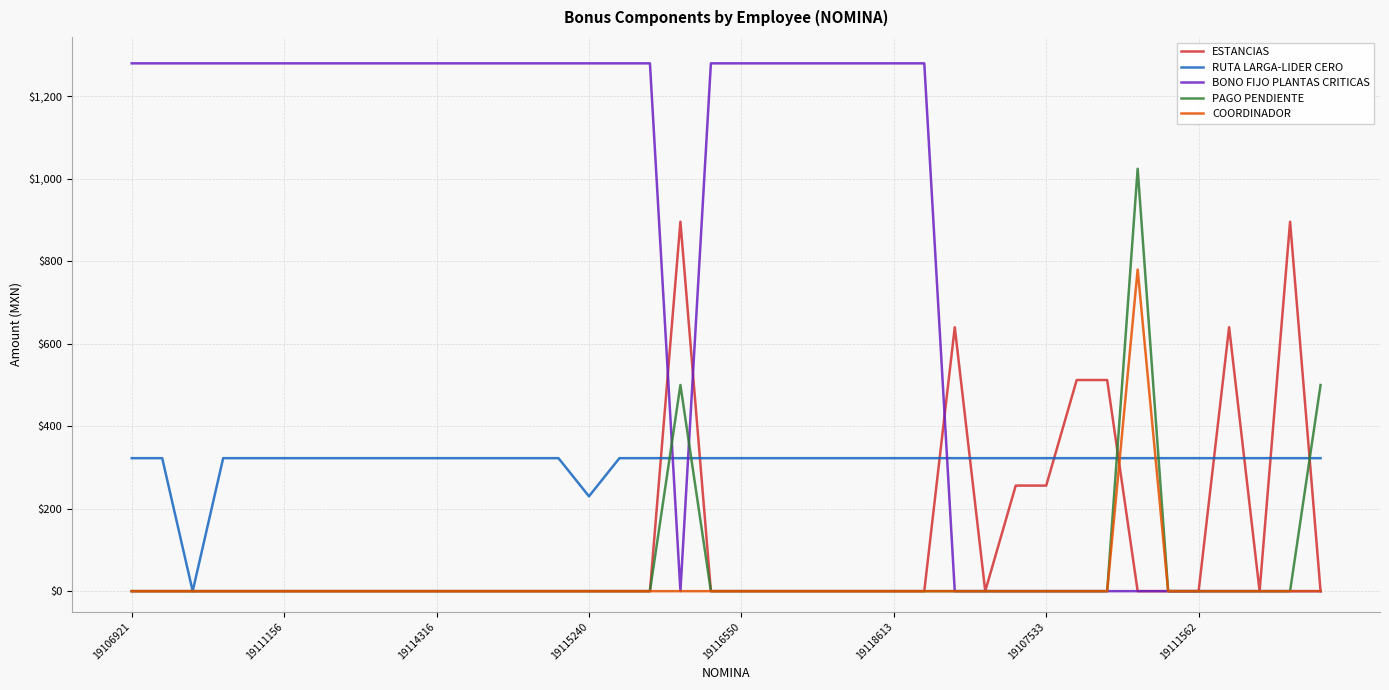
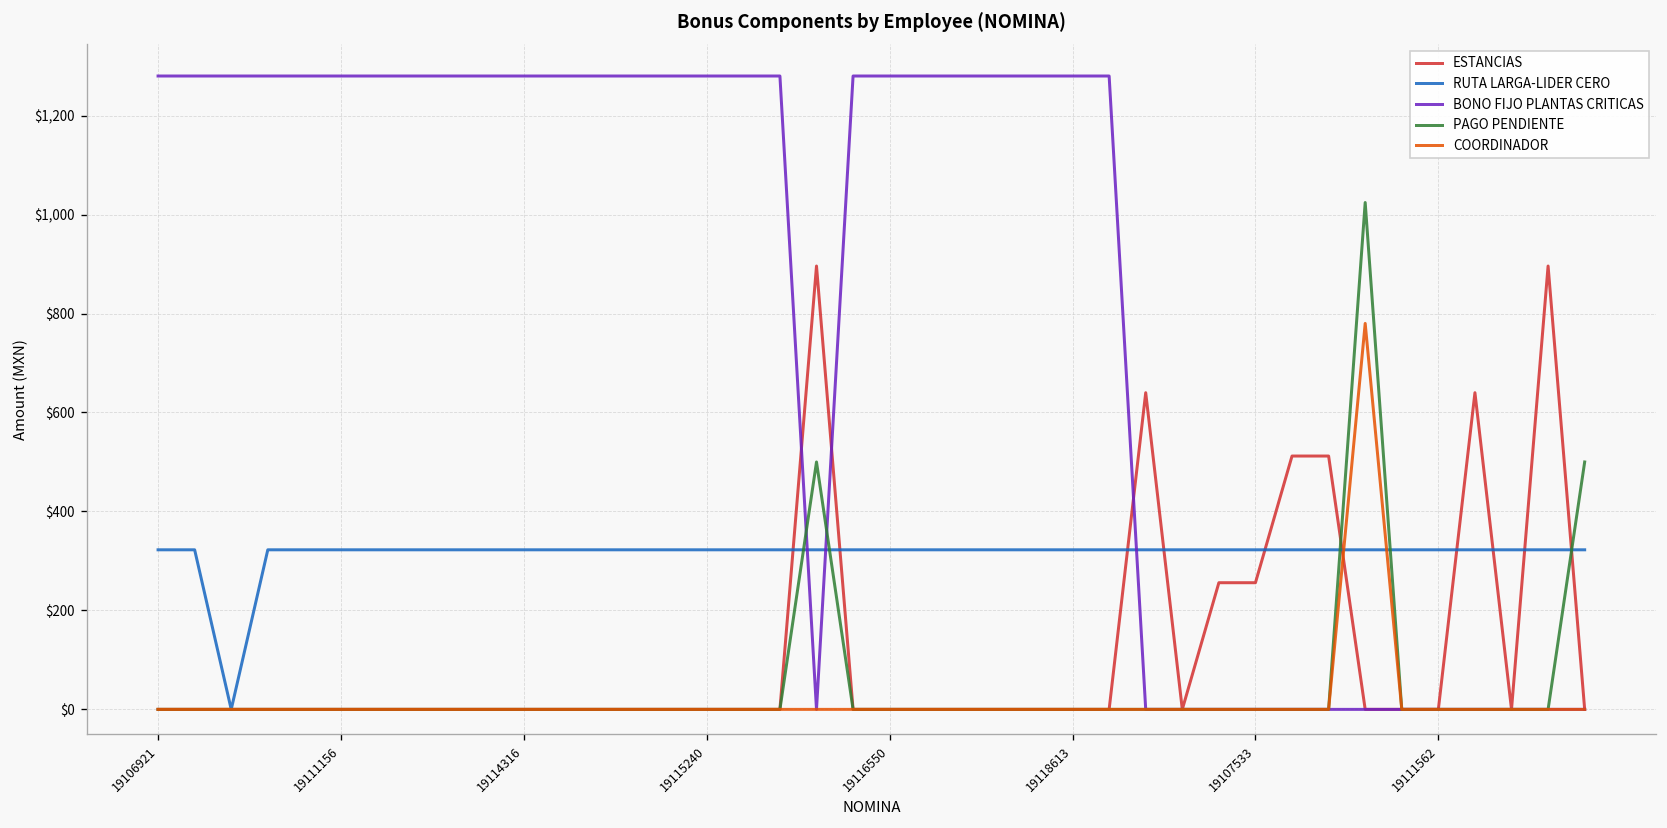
RUTA LARGA-LIDER CERO, 19115240: $230 -> $320
